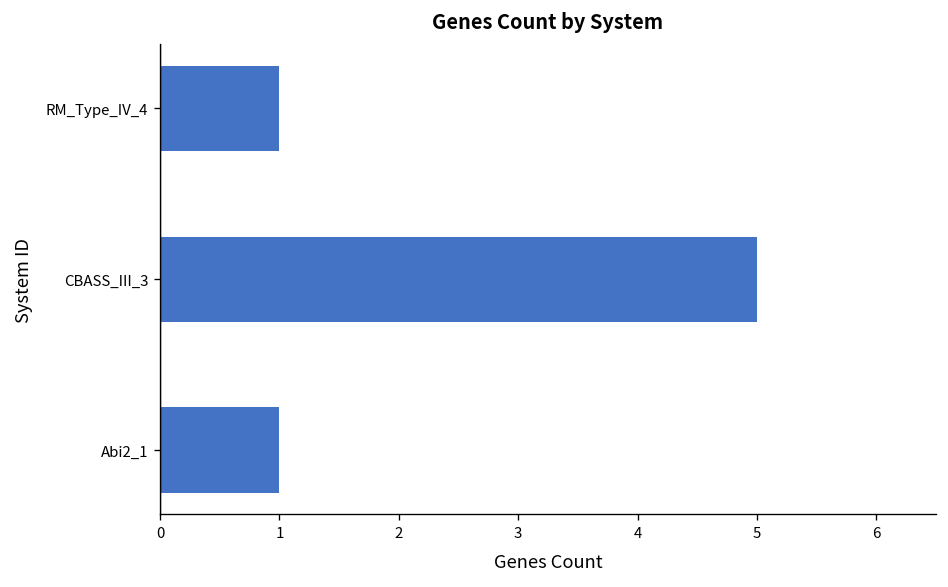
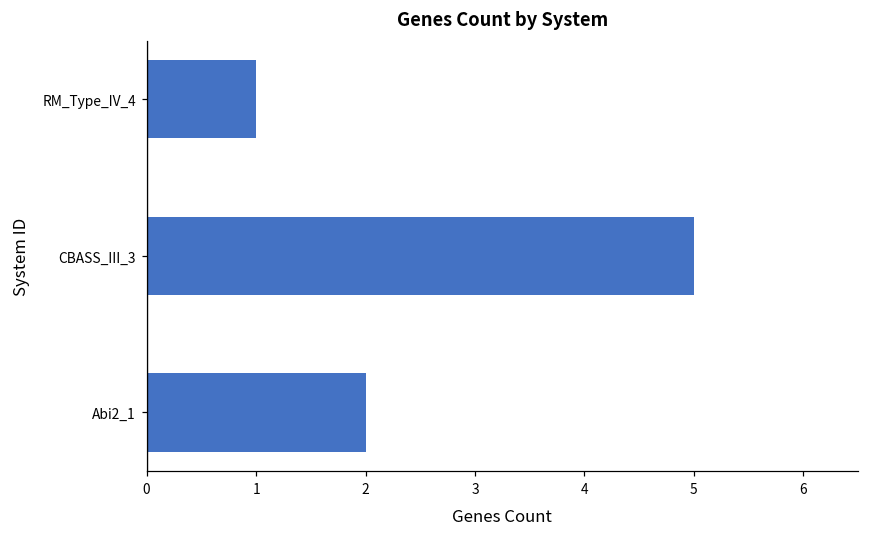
Abi2_1: 1 -> 2
